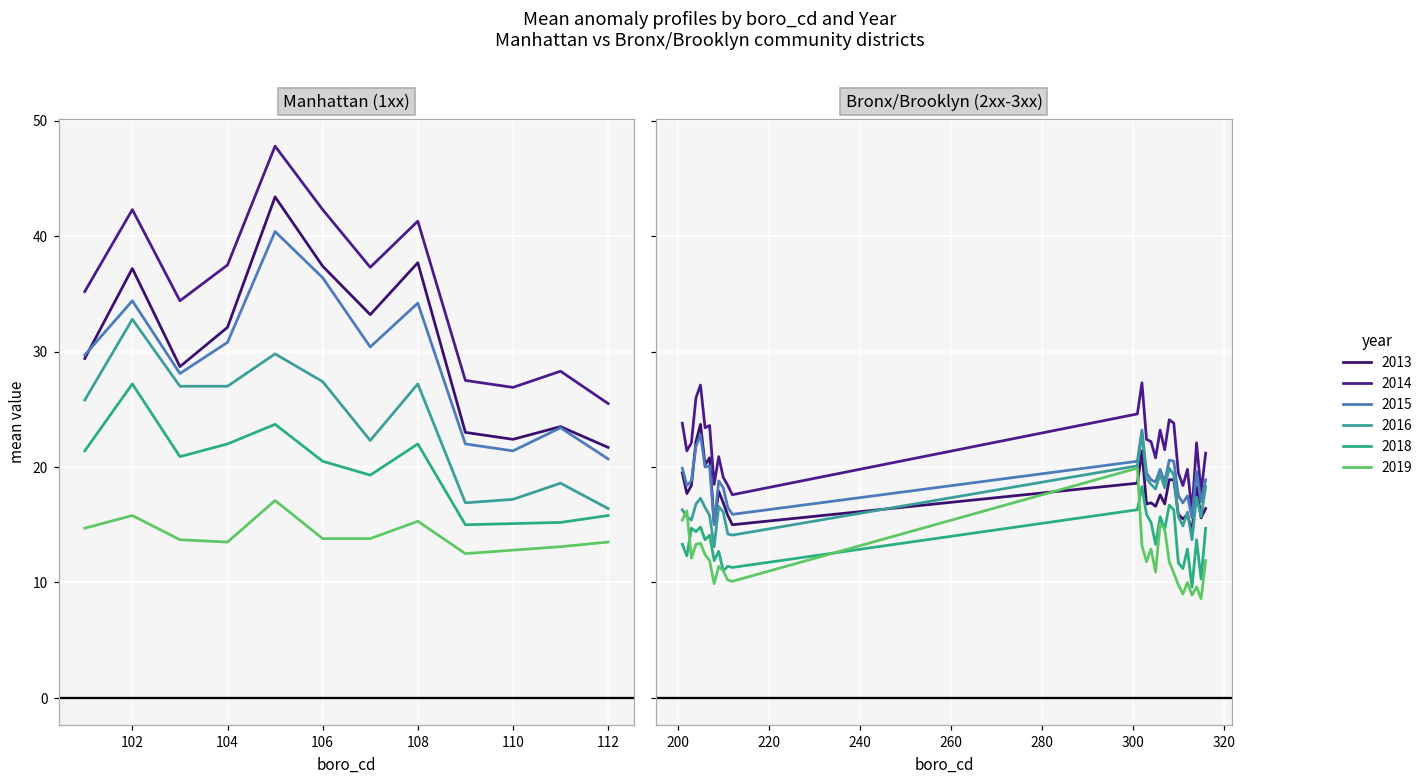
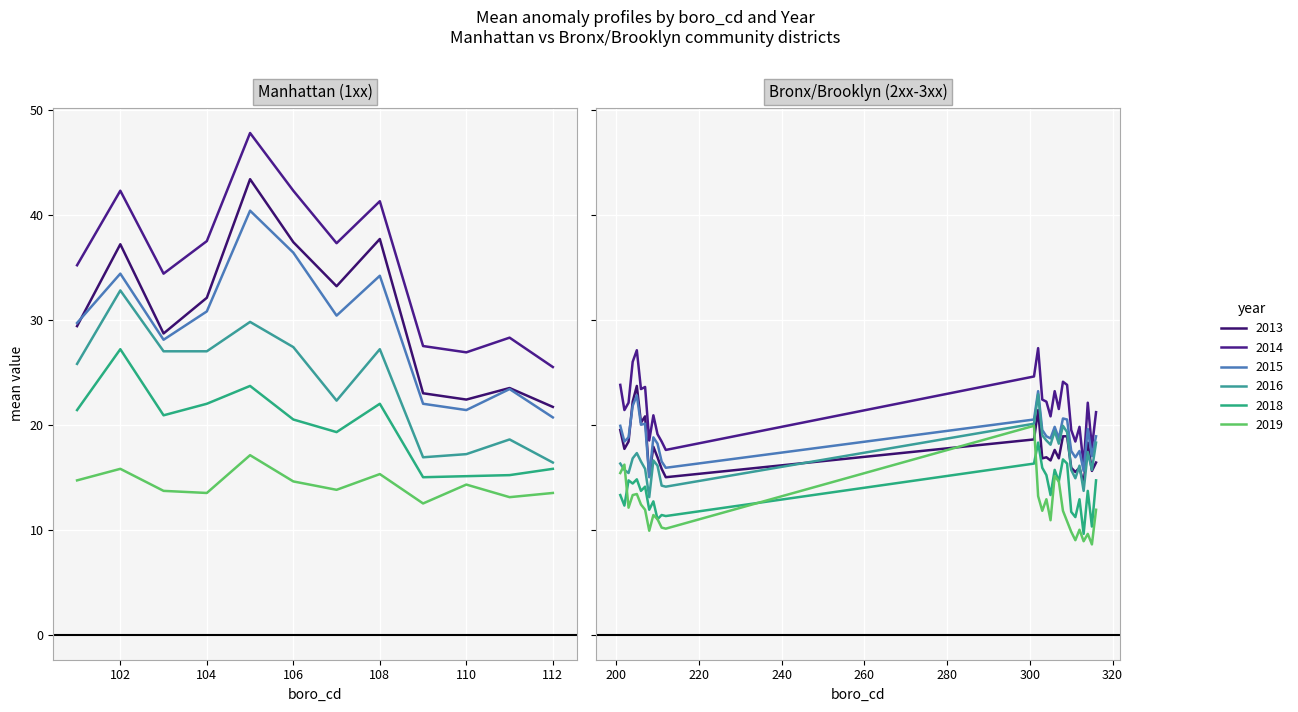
Manhattan (1xx), 2019, 106: 13.8 -> 14.6
Manhattan (1xx), 2019, 110: 12.8 -> 14.3
